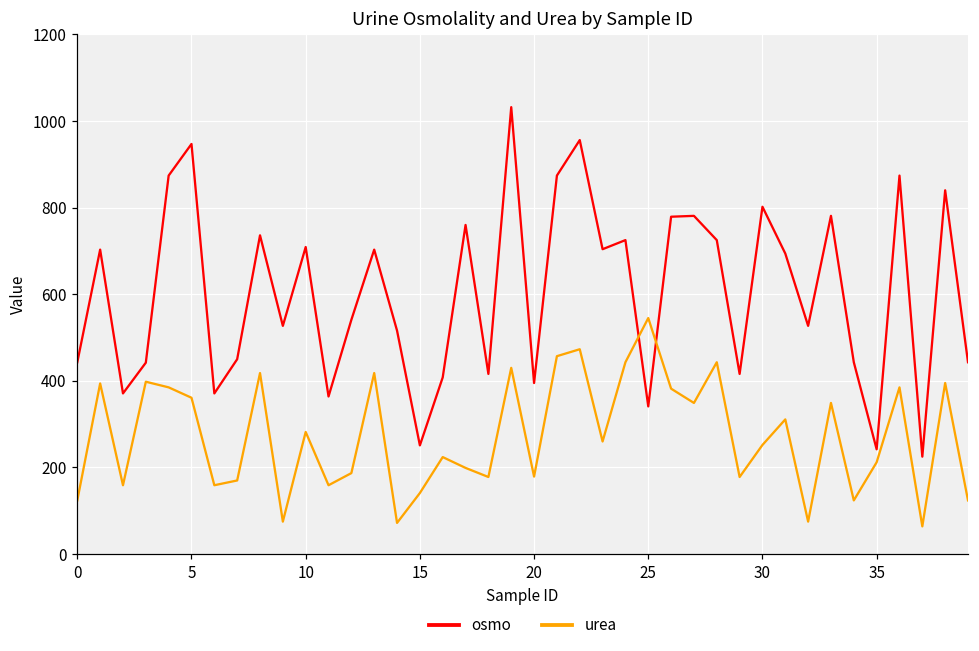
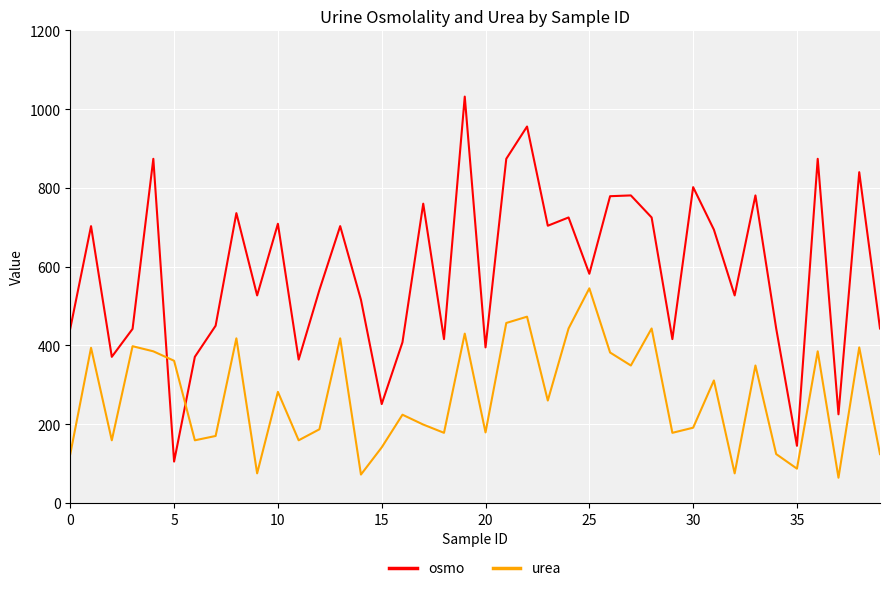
osmo, 5: 950 -> 110
osmo, 25: 340 -> 580
urea, 30: 250 -> 190
osmo, 35: 240 -> 150
urea, 35: 210 -> 90
